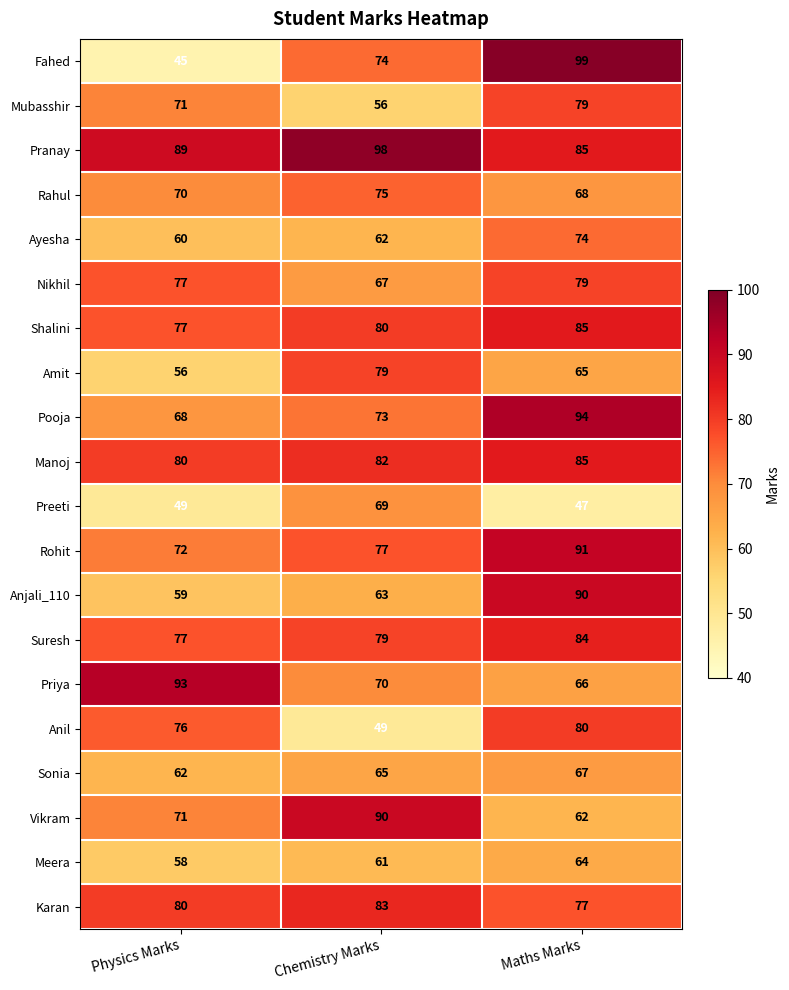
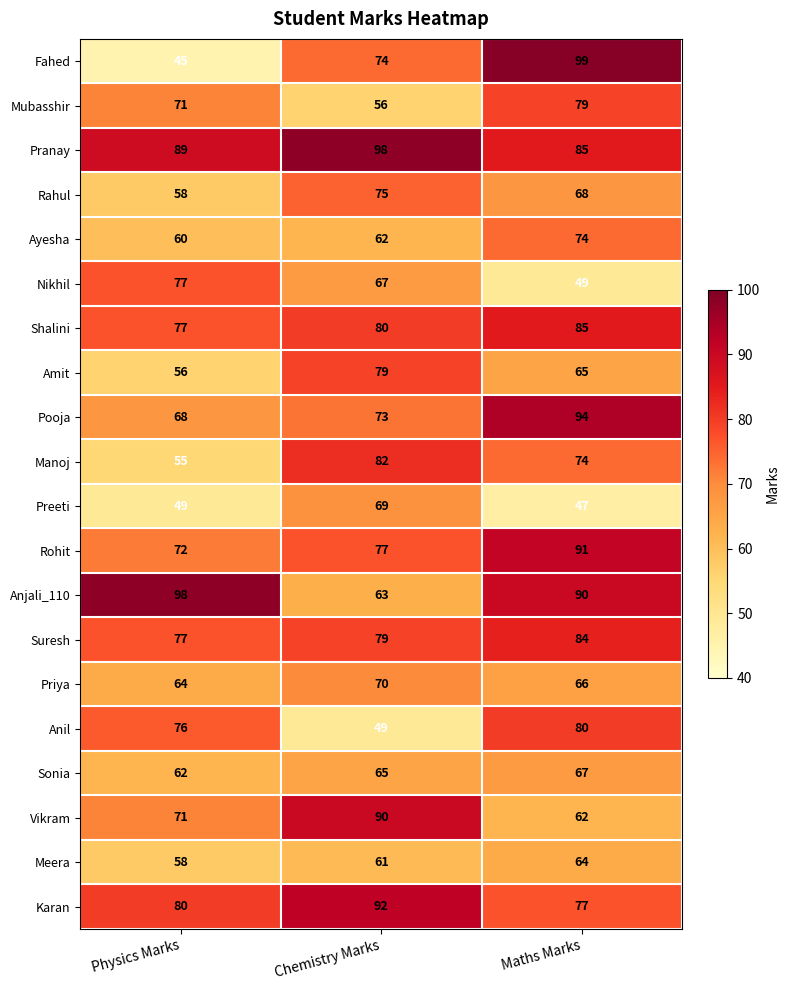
Rahul, Physics Marks: 70 -> 58
Nikhil, Maths Marks: 79 -> 49
Manoj, Physics Marks: 80 -> 55
Manoj, Maths Marks: 85 -> 74
Anjali_110, Physics Marks: 59 -> 98
Priya, Physics Marks: 93 -> 64
Karan, Chemistry Marks: 83 -> 92
